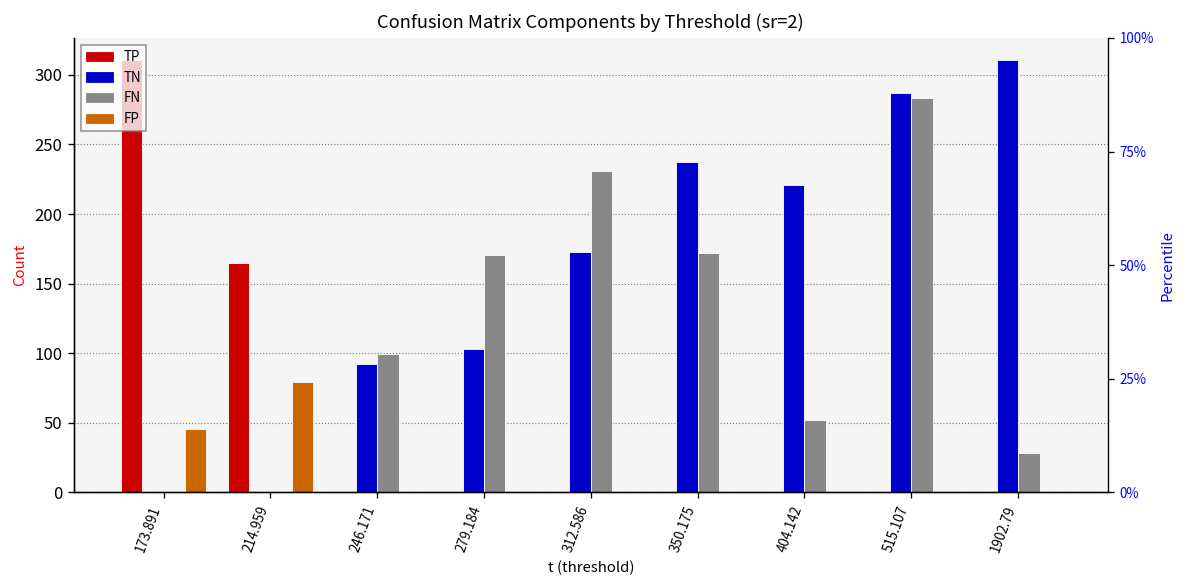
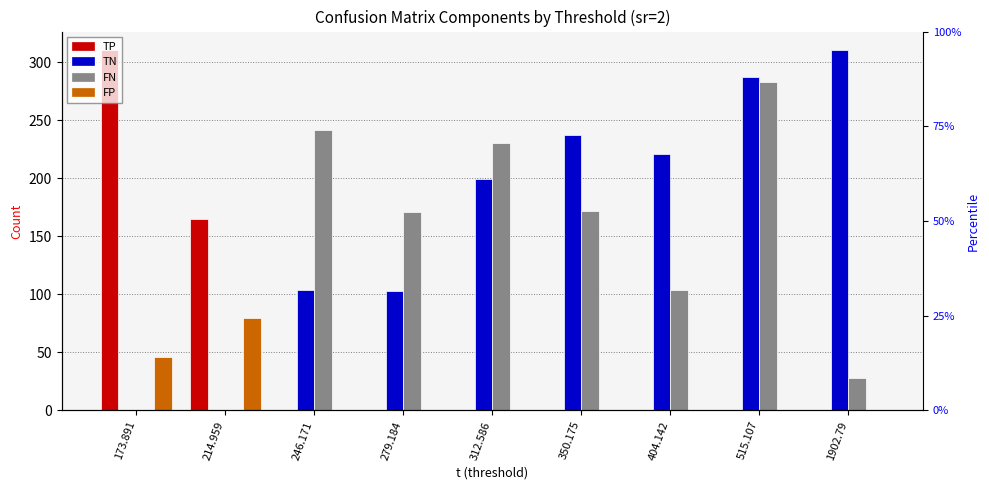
TN, 246.171: 92 -> 104
FN, 246.171: 100 -> 242
TN, 312.586: 173 -> 200
FN, 404.142: 52 -> 104
